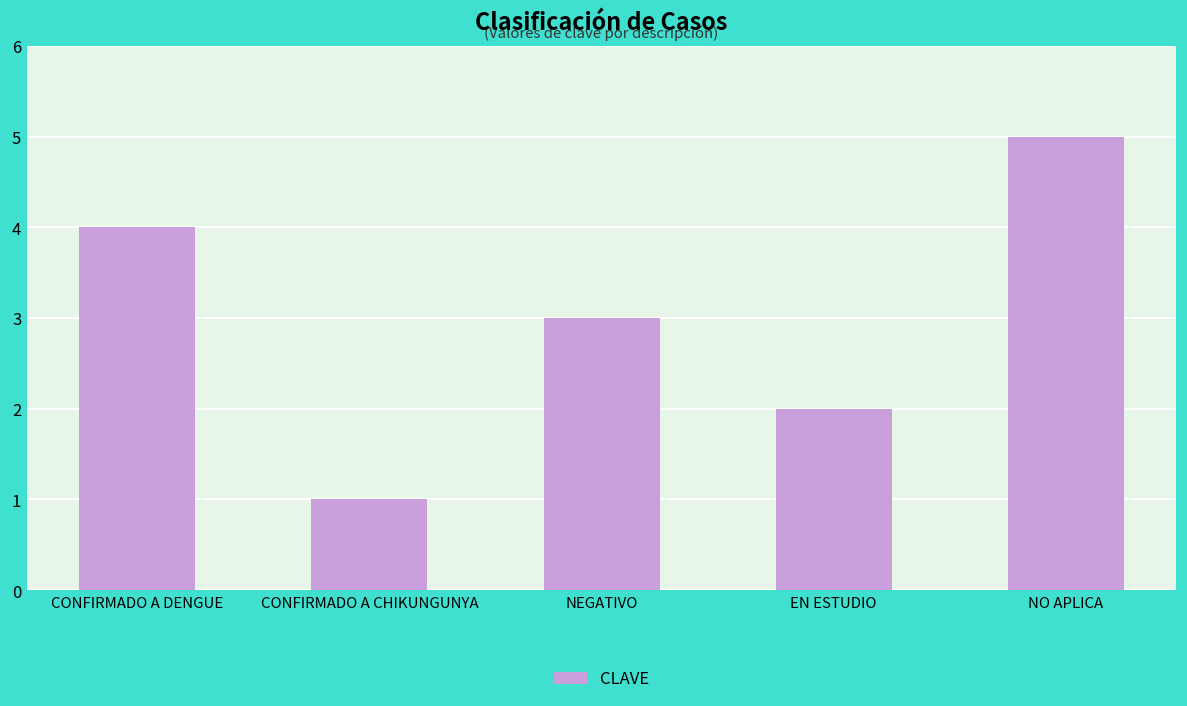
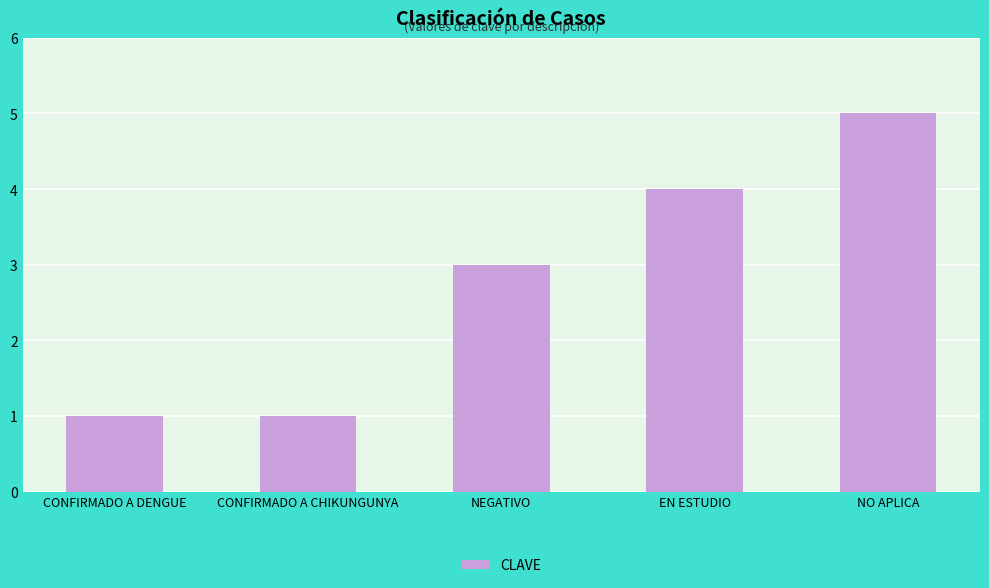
CONFIRMADO A DENGUE: 4 -> 1
EN ESTUDIO: 2 -> 4
